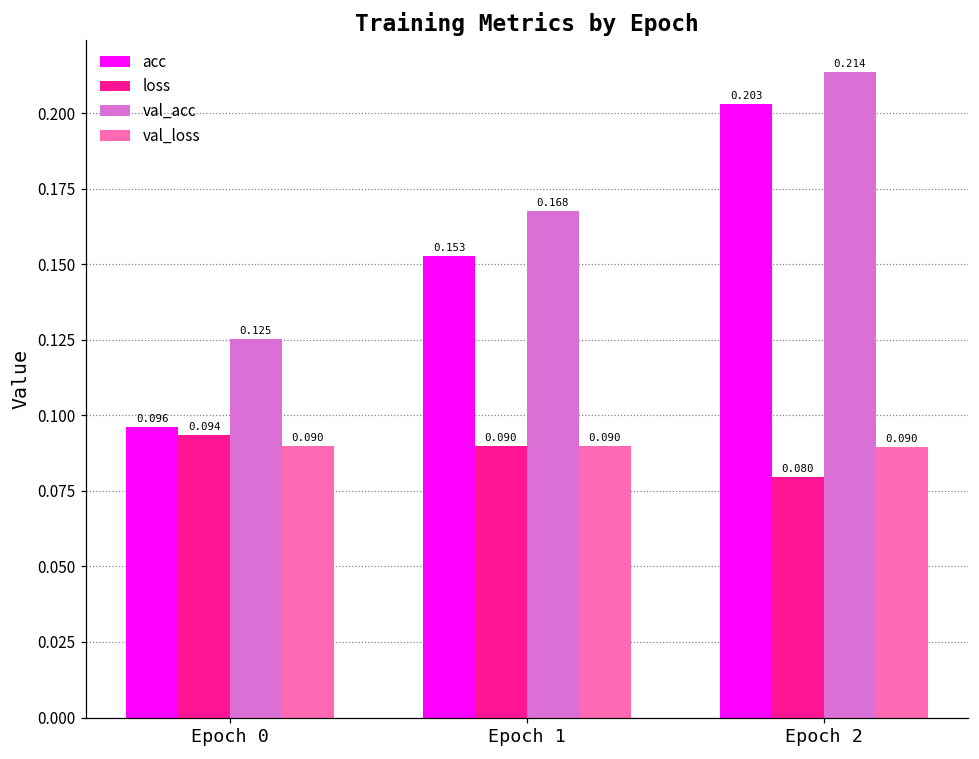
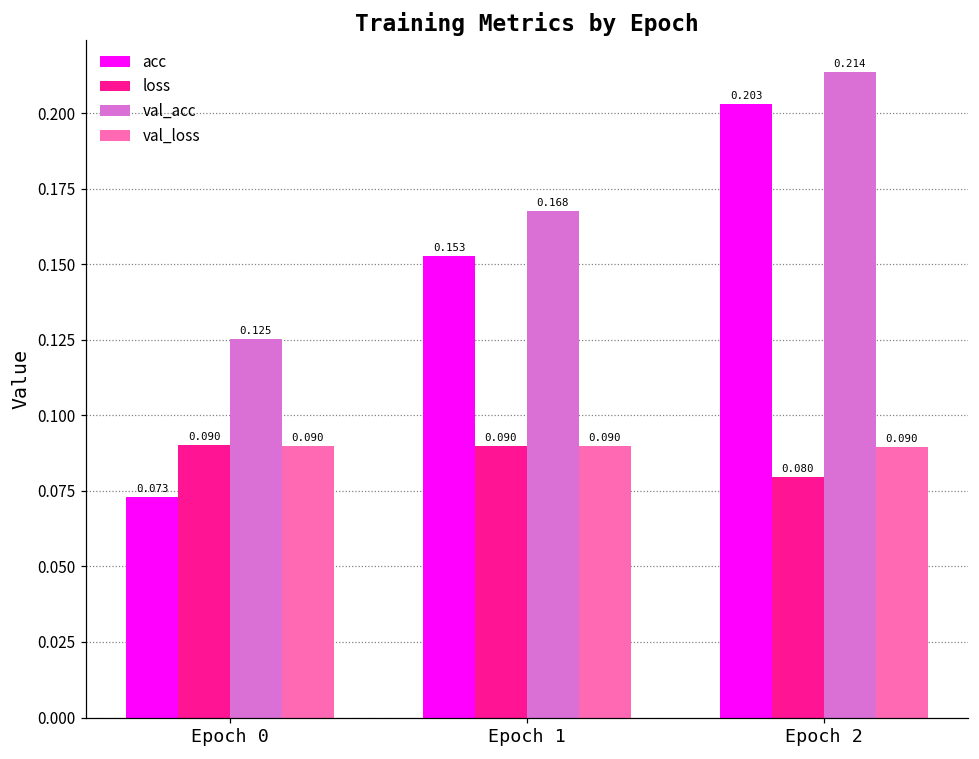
acc, Epoch 0: 0.096 -> 0.073
loss, Epoch 0: 0.094 -> 0.090
